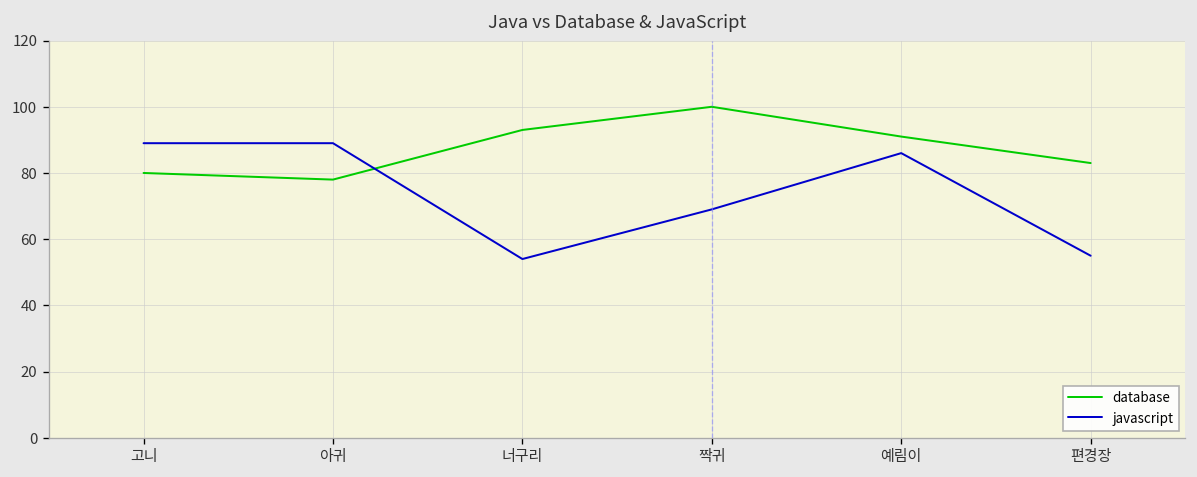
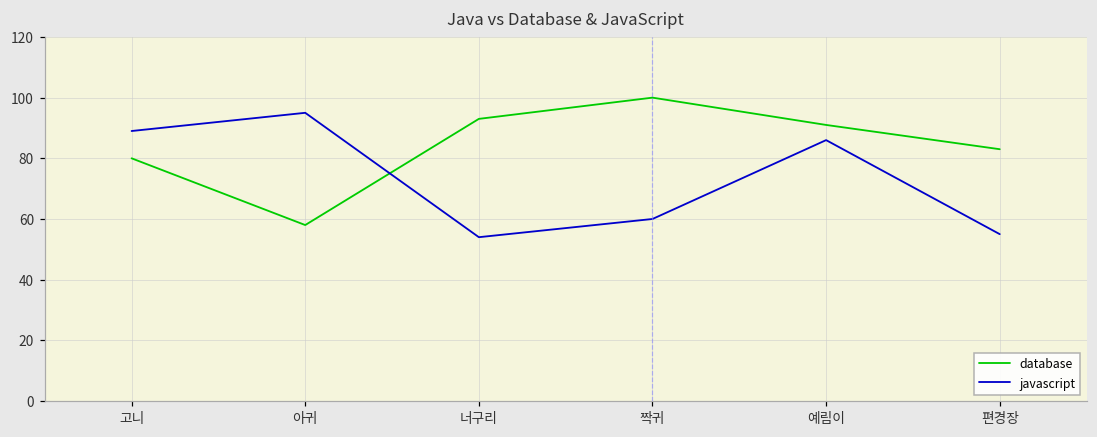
database, 아귀: 78 -> 58
javascript, 아귀: 89 -> 95
javascript, 짝귀: 69 -> 60
